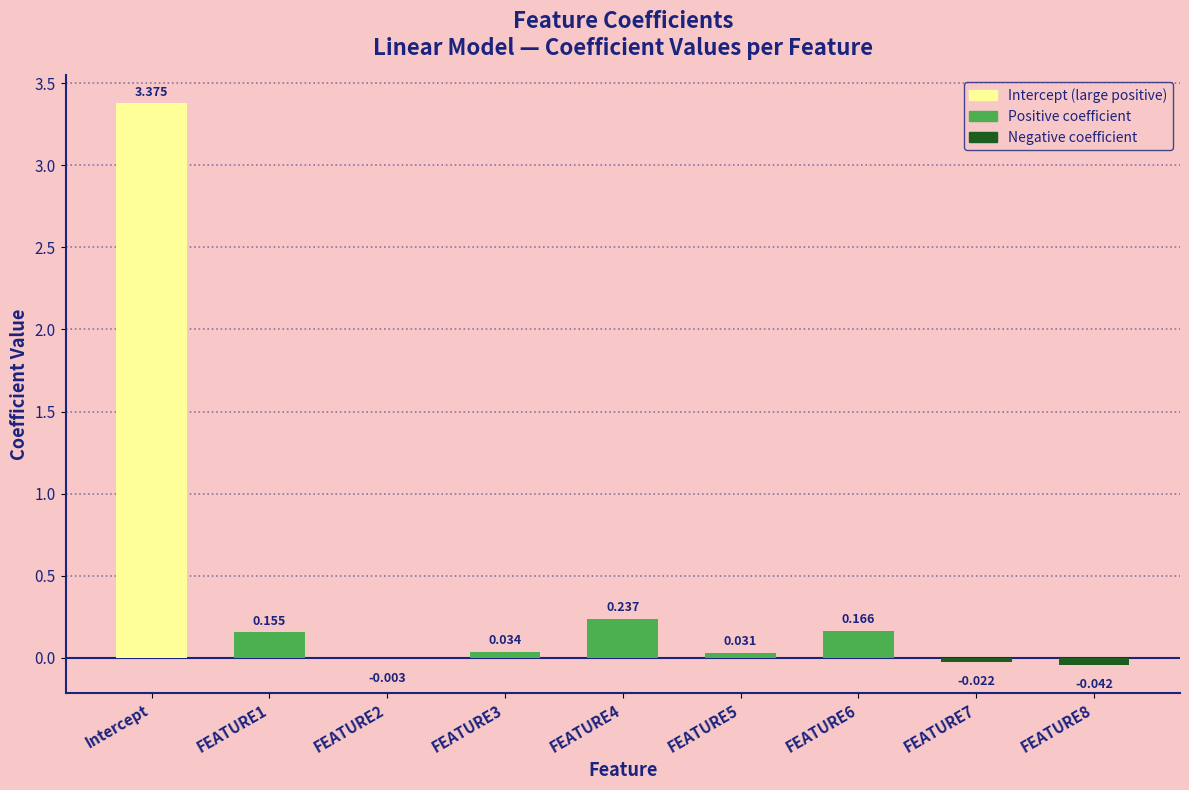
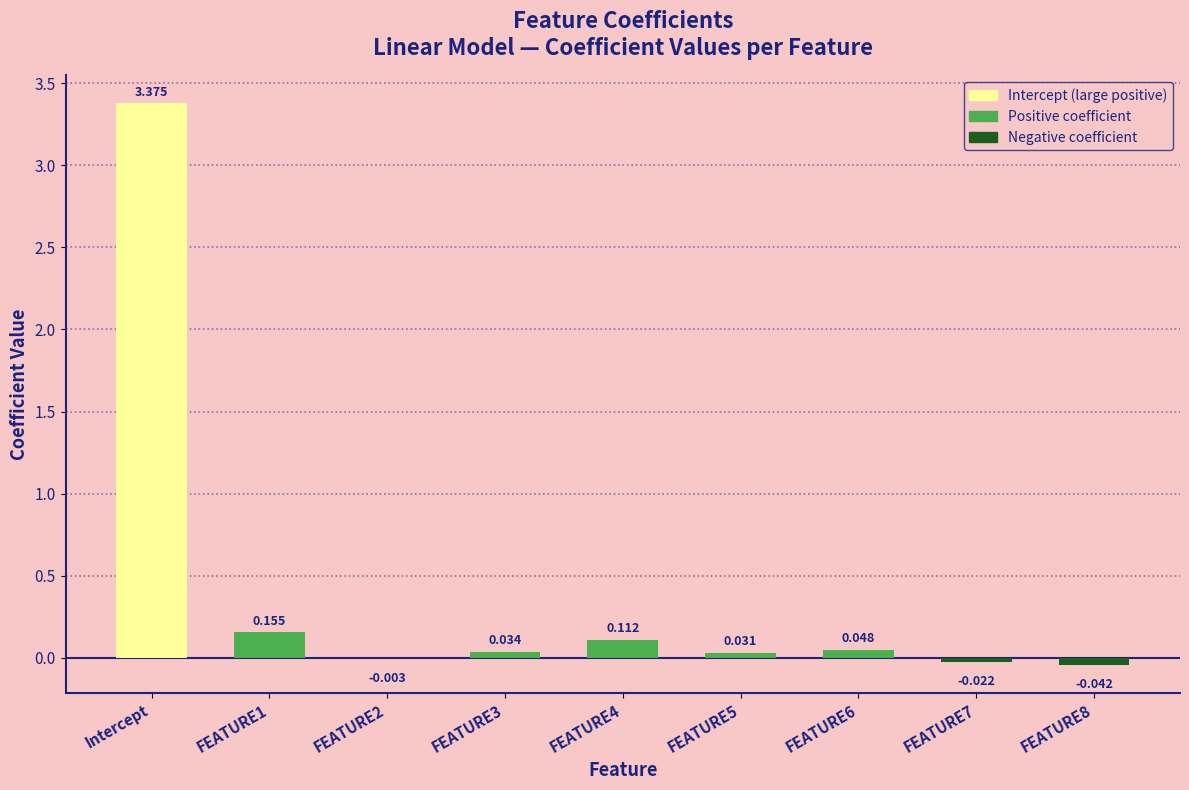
FEATURE4: 0.237 -> 0.112
FEATURE6: 0.166 -> 0.048
